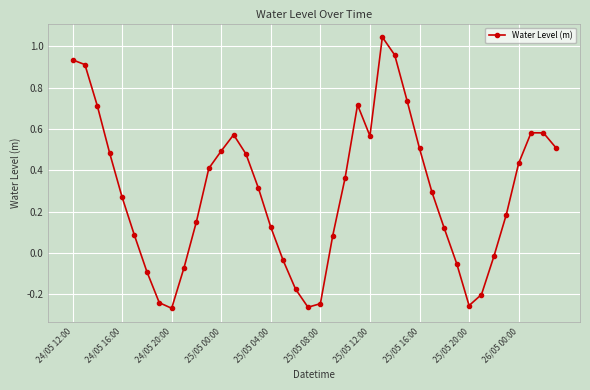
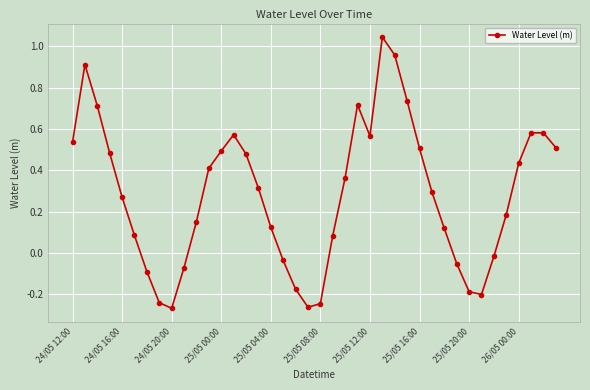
24/05 12:00: 0.94 -> 0.54
25/05 20:00: -0.25 -> -0.19
